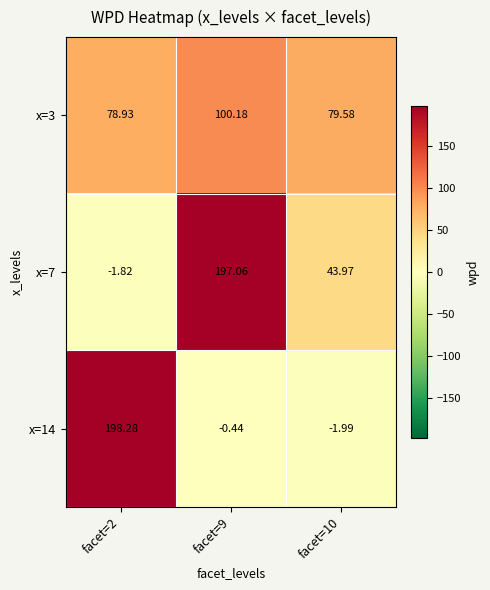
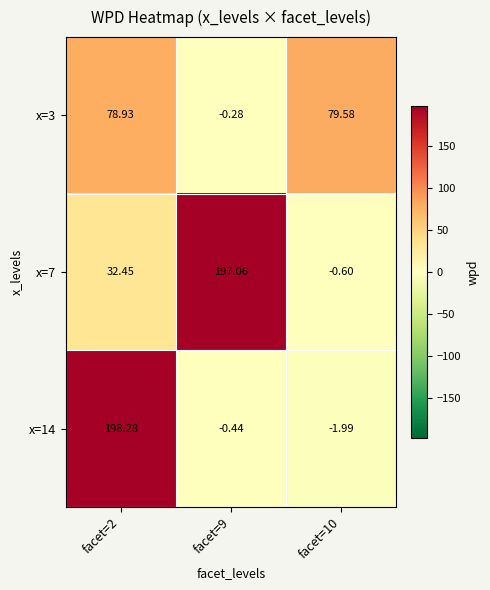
x=3, facet=9: 100.18 -> -0.28
x=7, facet=2: -1.82 -> 32.45
x=7, facet=10: 43.97 -> -0.60
